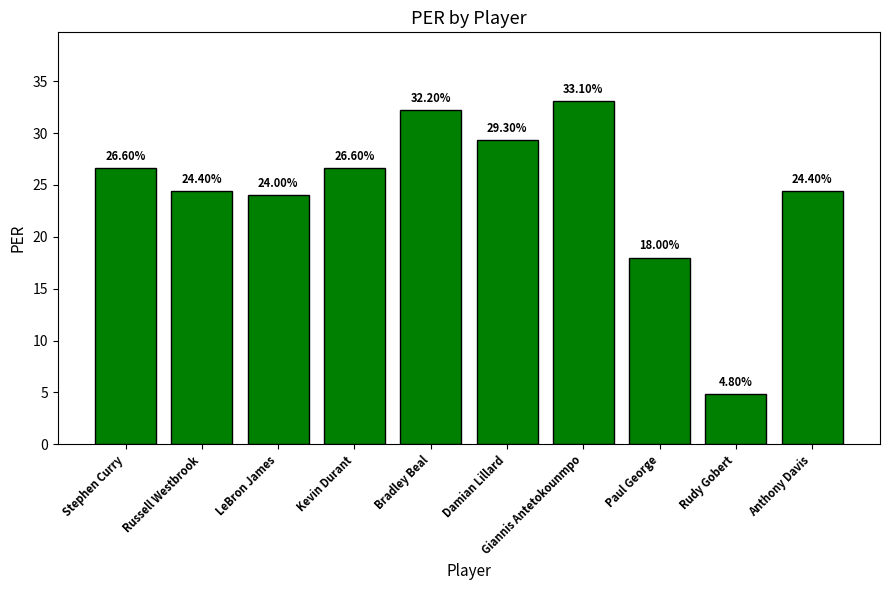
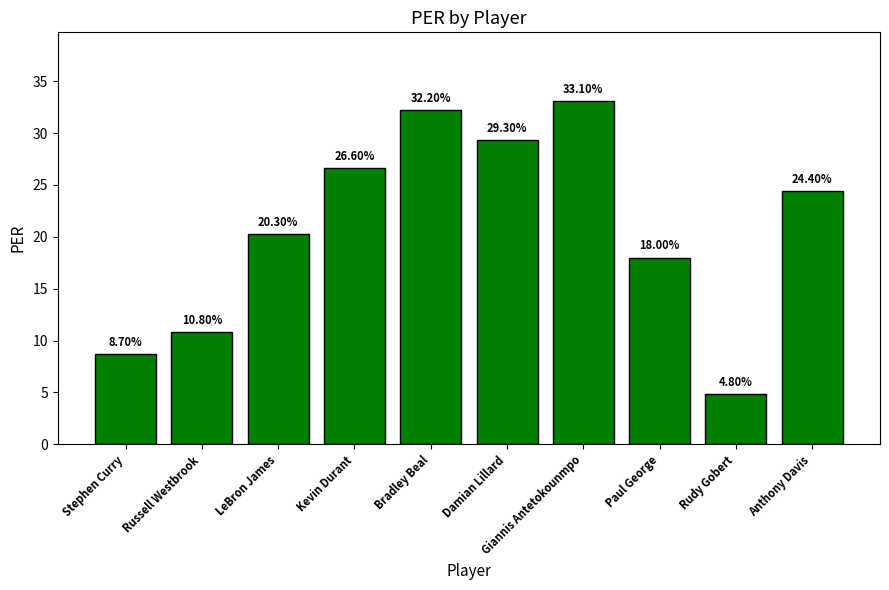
Stephen Curry: 26.60% -> 8.70%
Russell Westbrook: 24.40% -> 10.80%
LeBron James: 24.00% -> 20.30%
